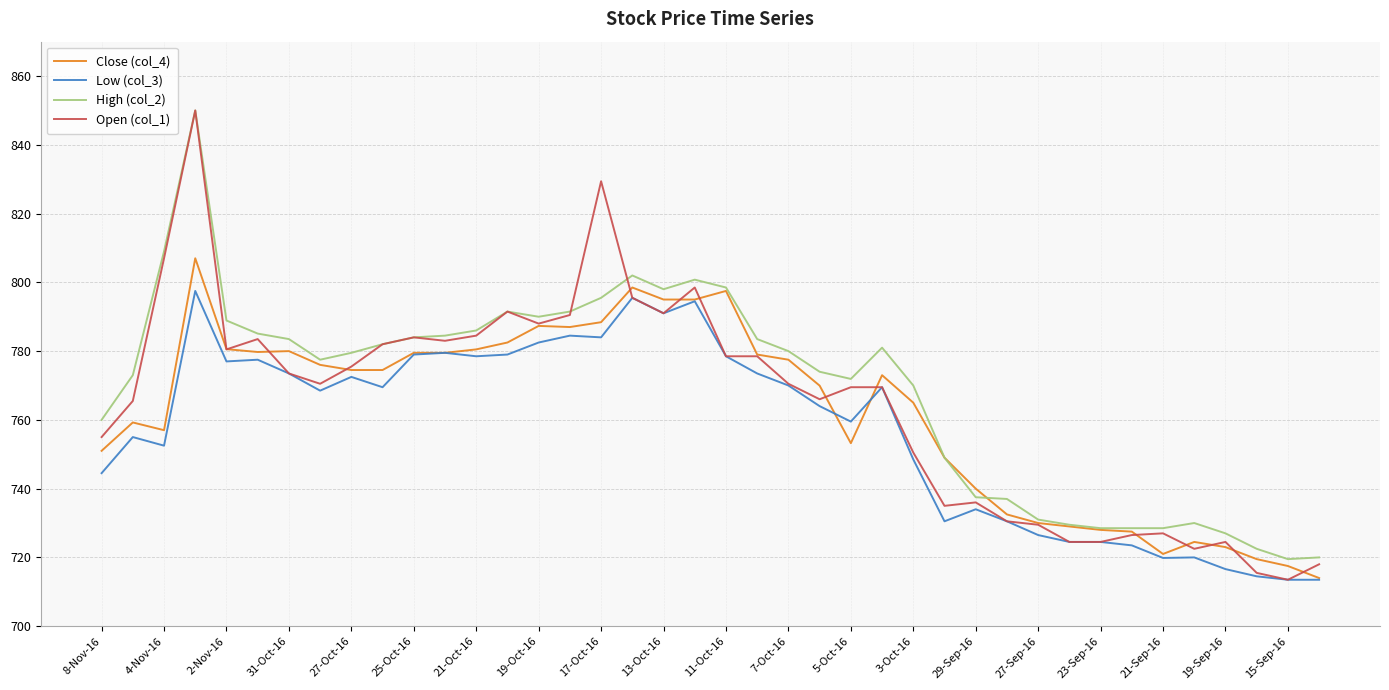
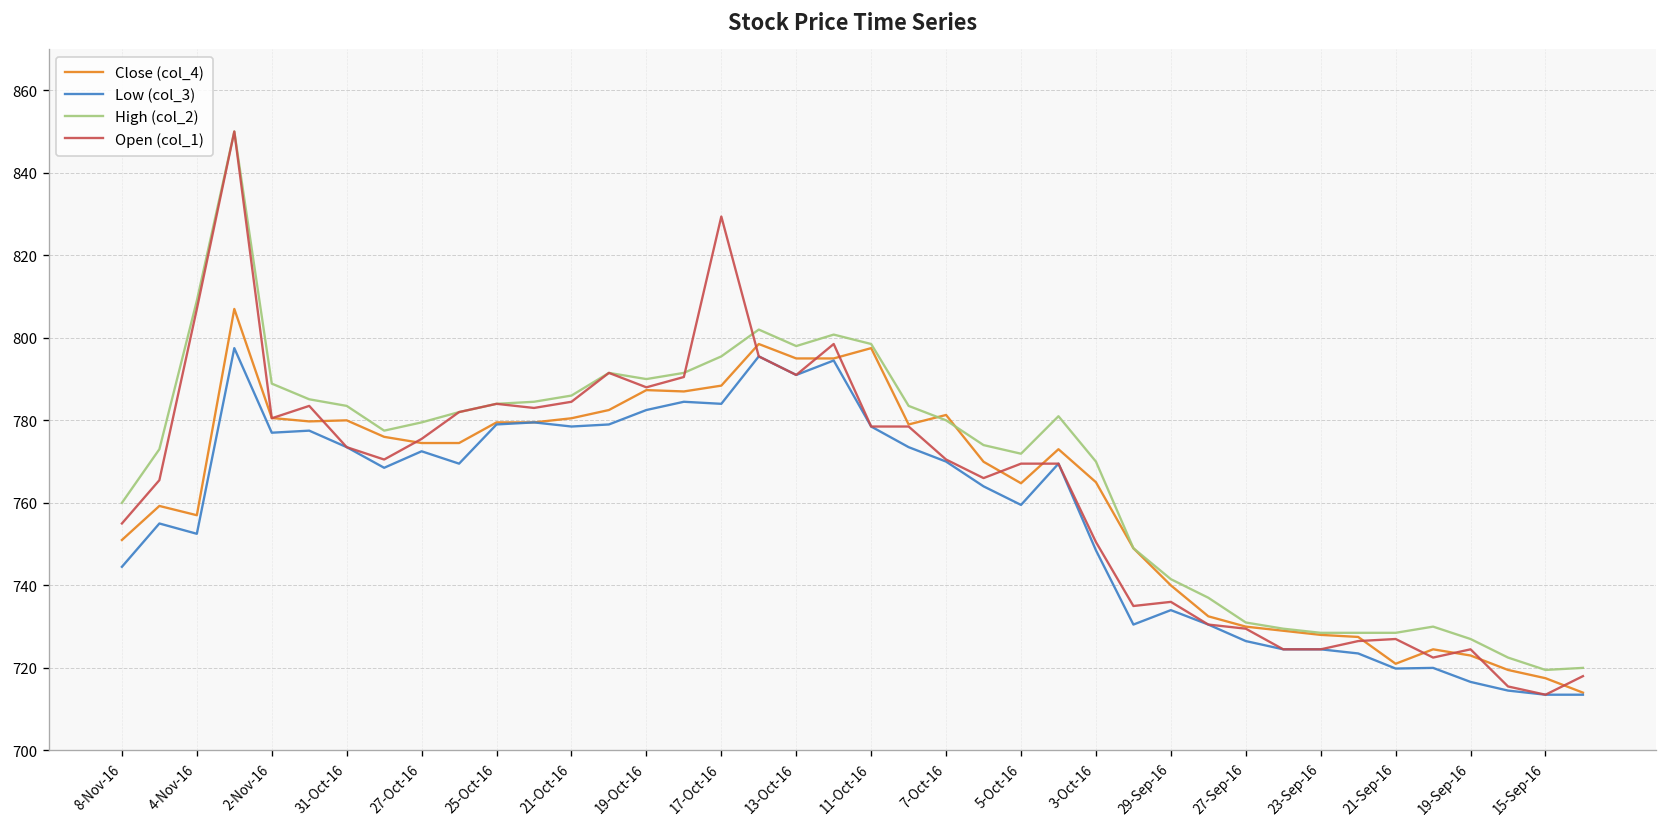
Close (col_4), 7-Oct-16: 778 -> 781
Close (col_4), 5-Oct-16: 753 -> 765
High (col_2), 29-Sep-16: 738 -> 742
